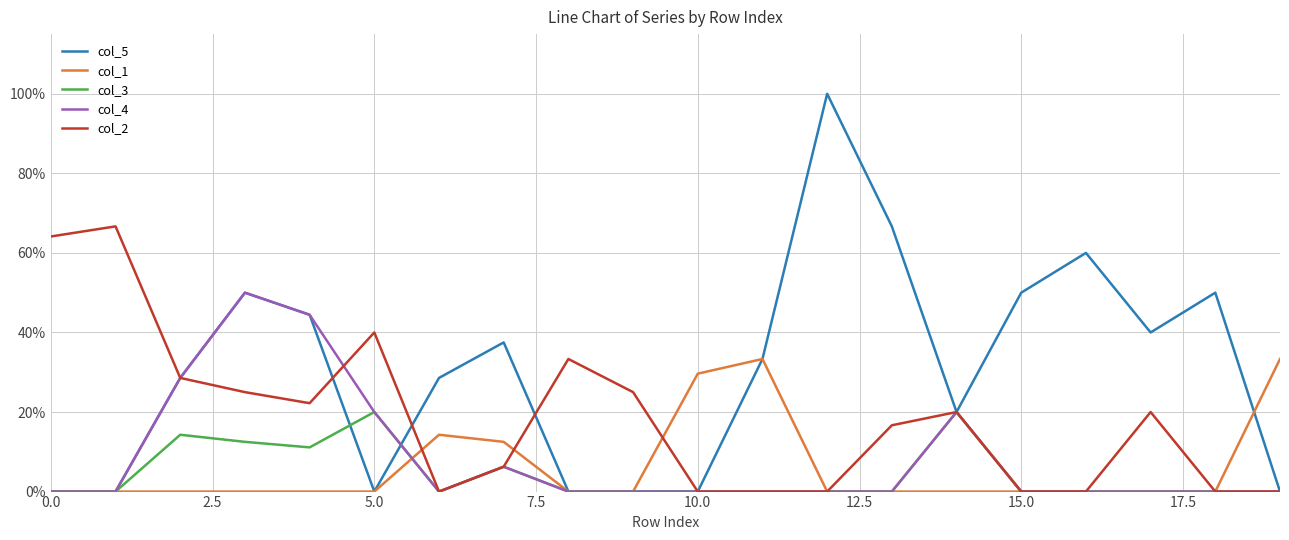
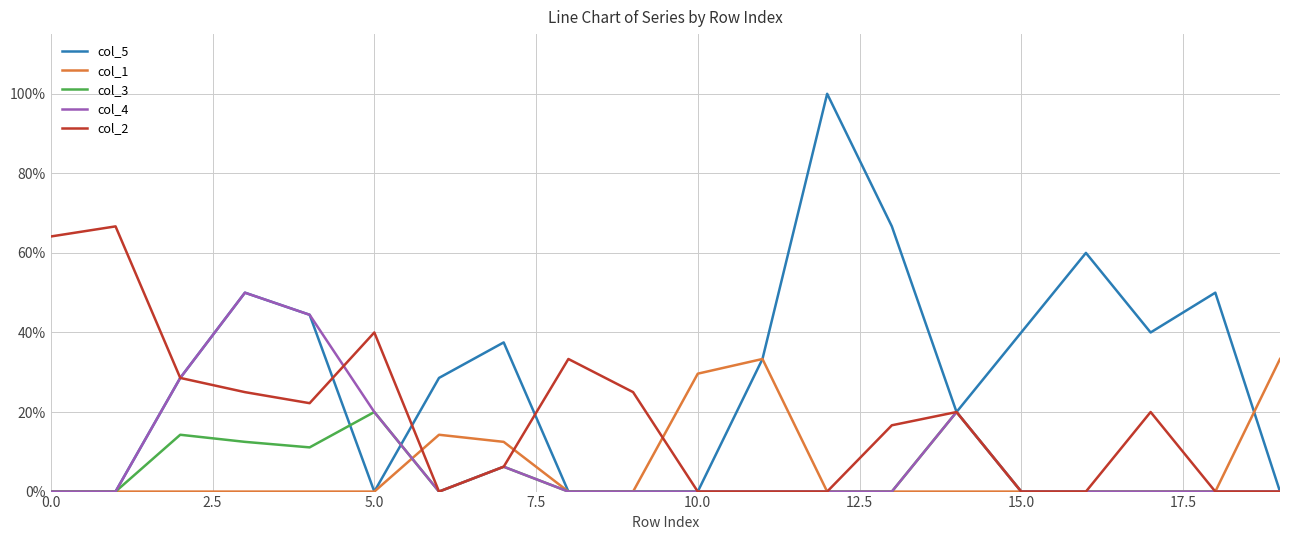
col_5, 15.0: 50% -> 40%
